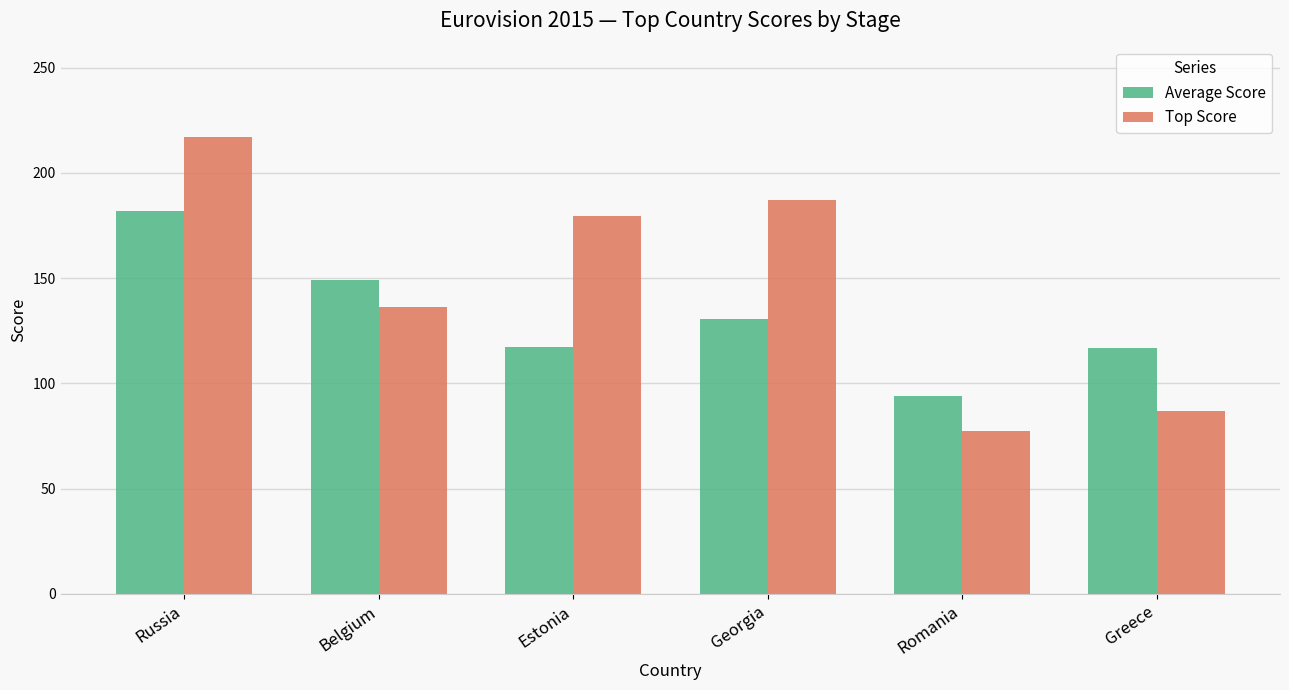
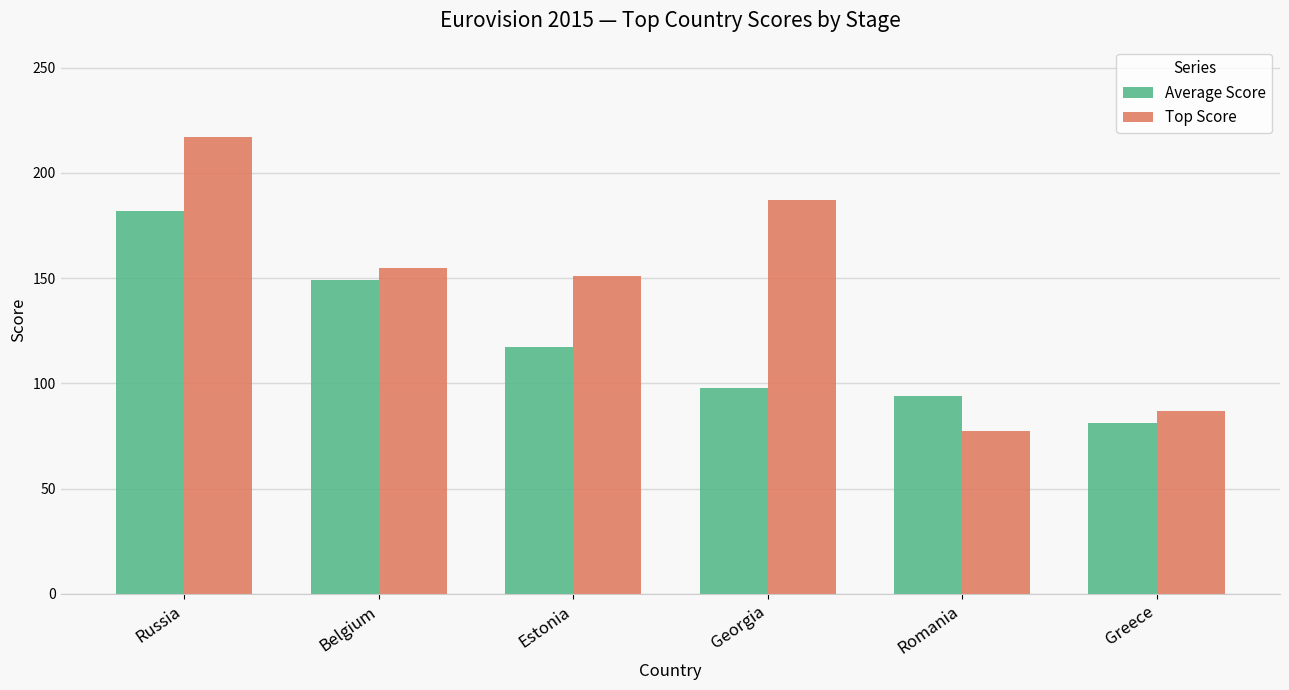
Top Score, Belgium: 136 -> 155
Top Score, Estonia: 180 -> 151
Average Score, Georgia: 130 -> 98
Average Score, Greece: 117 -> 81
